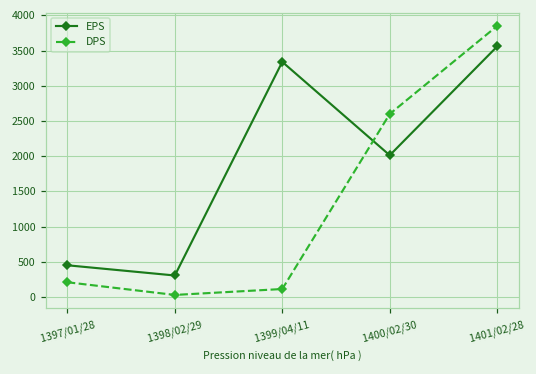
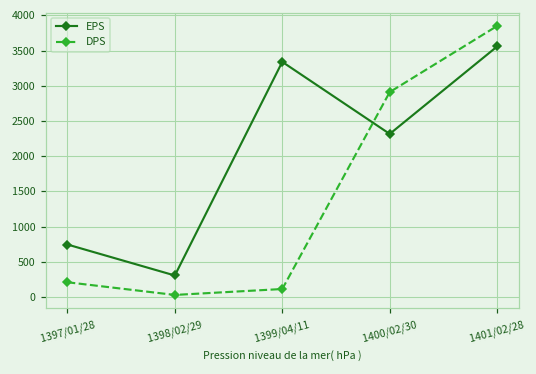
EPS, 1397/01/28: 500 -> 700
EPS, 1400/02/30: 2000 -> 2300
DPS, 1400/02/30: 2600 -> 2900
